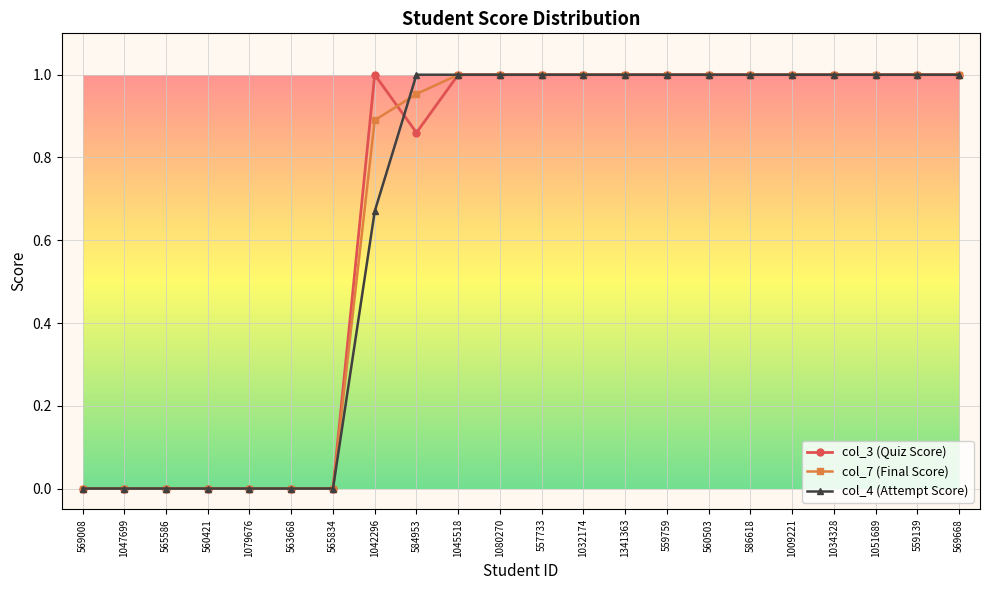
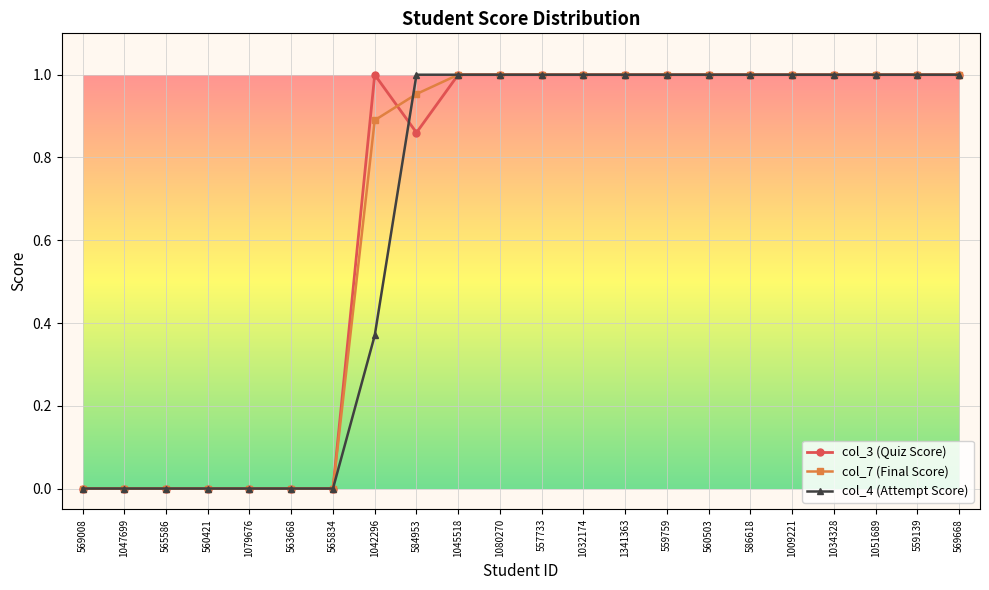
col_4 (Attempt Score), 1042296: 0.67 -> 0.37
